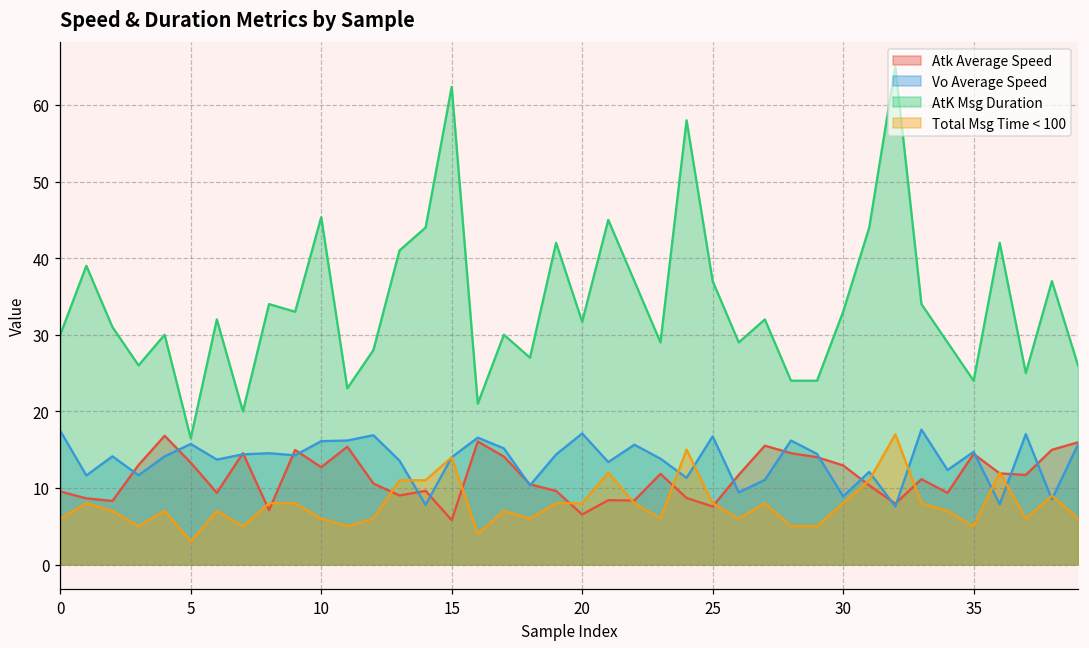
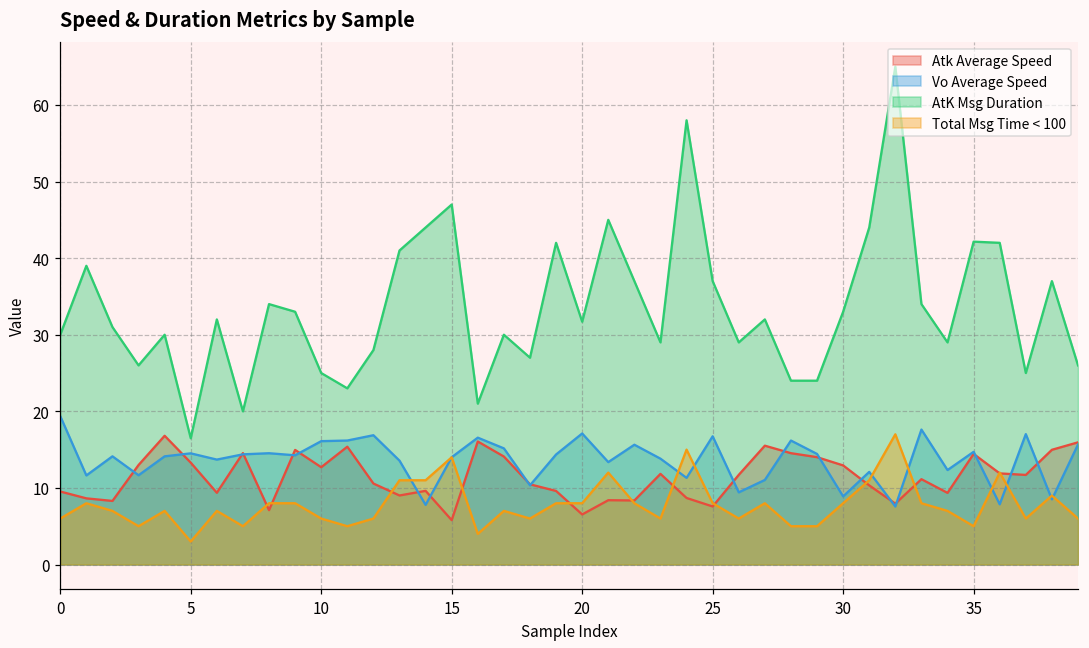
Vo Average Speed, 0: 17 -> 19
Vo Average Speed, 5: 16 -> 15
AtK Msg Duration, 10: 45 -> 25
AtK Msg Duration, 15: 62 -> 47
AtK Msg Duration, 35: 24 -> 42
